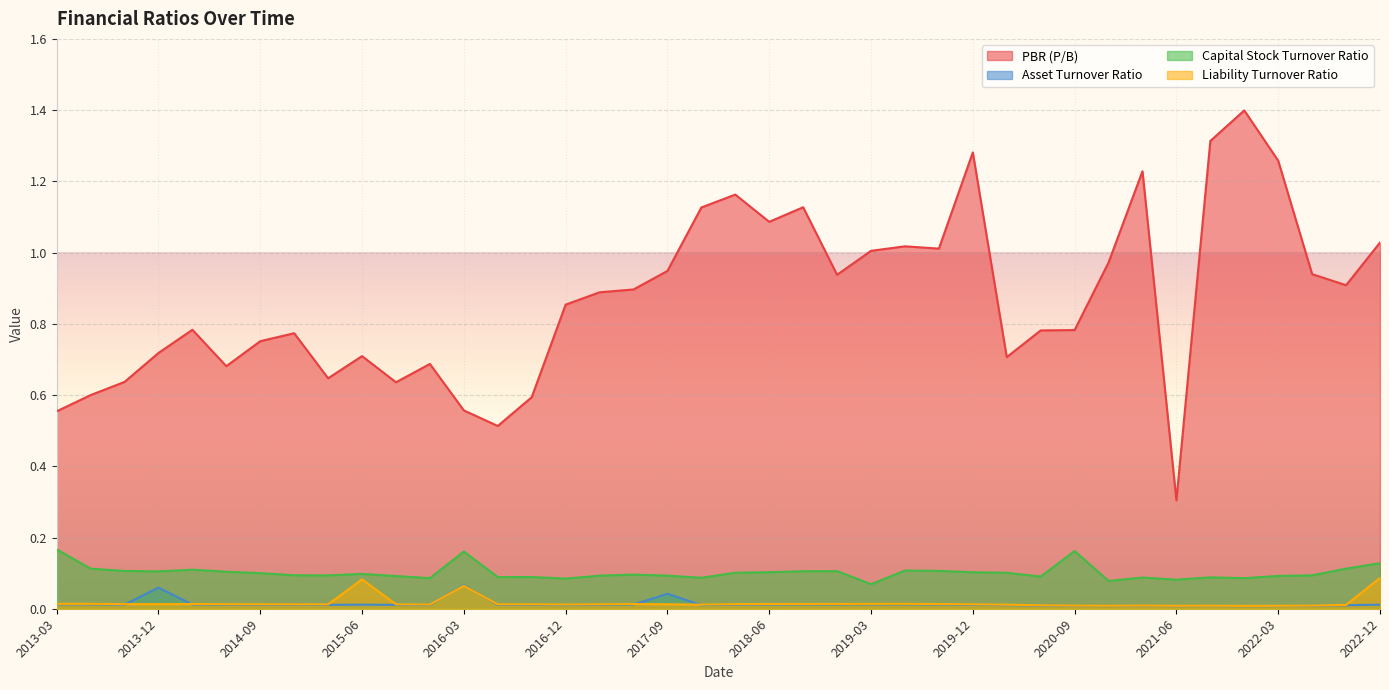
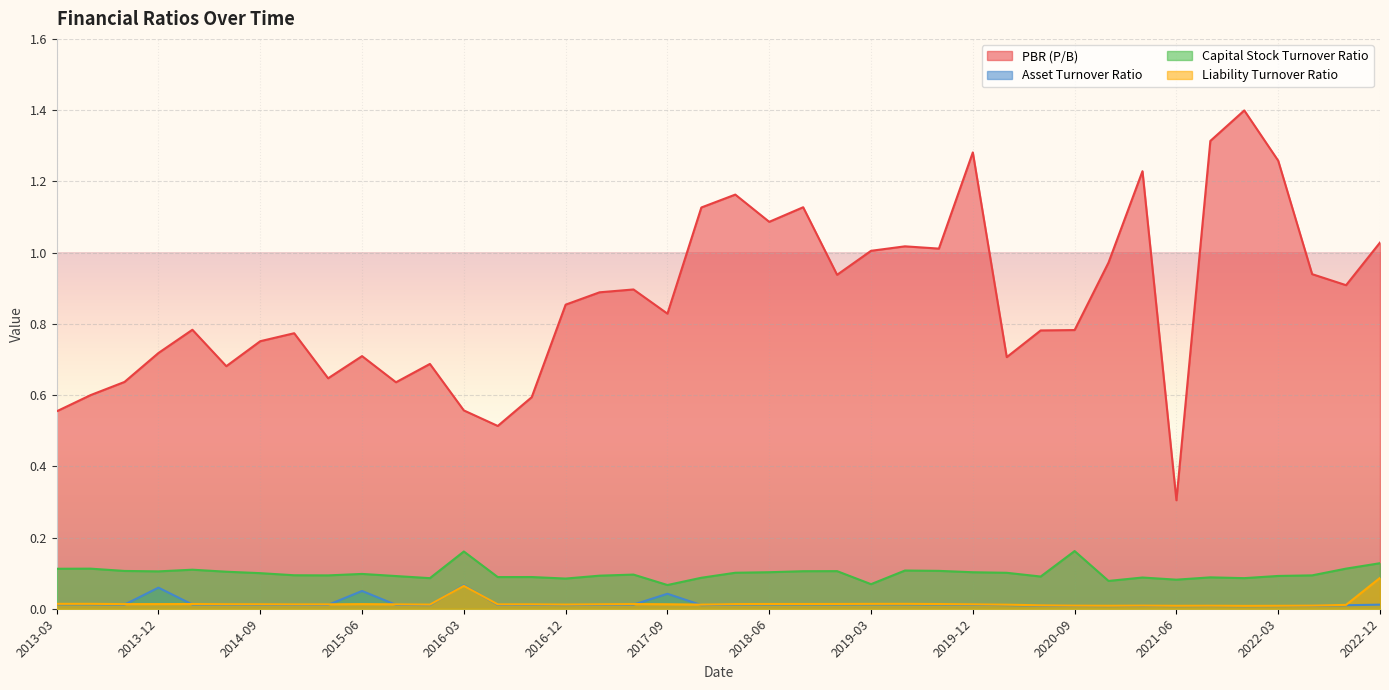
Capital Stock Turnover Ratio, 2013-03: 0.17 -> 0.11
Asset Turnover Ratio, 2015-06: 0.01 -> 0.05
Liability Turnover Ratio, 2015-06: 0.08 -> 0.01
PBR (P/B), 2017-09: 0.95 -> 0.83
Capital Stock Turnover Ratio, 2017-09: 0.09 -> 0.07
